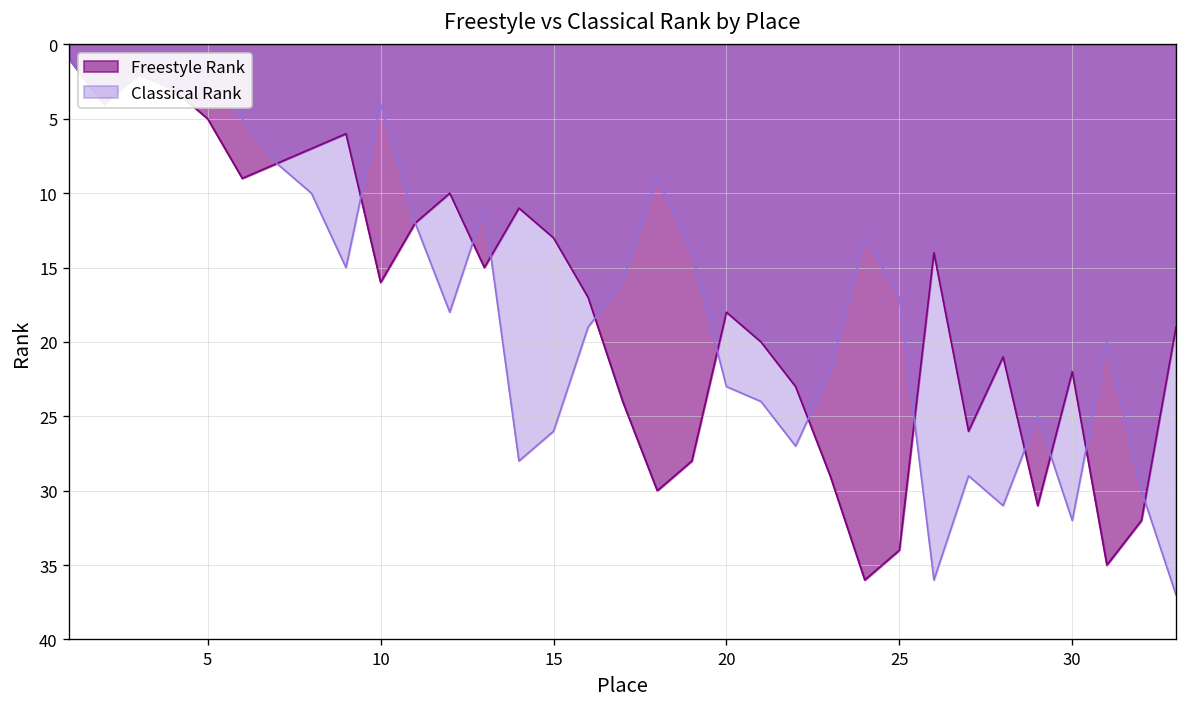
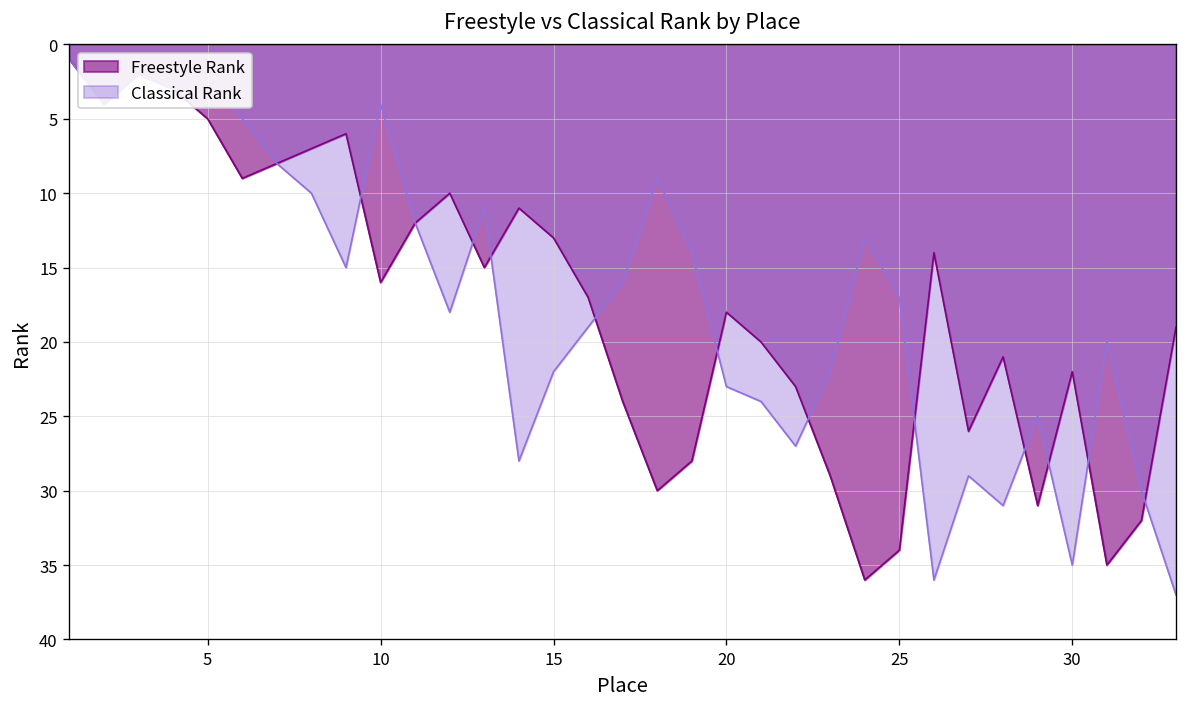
Classical Rank, 15: 26 -> 22
Classical Rank, 30: 32 -> 35
